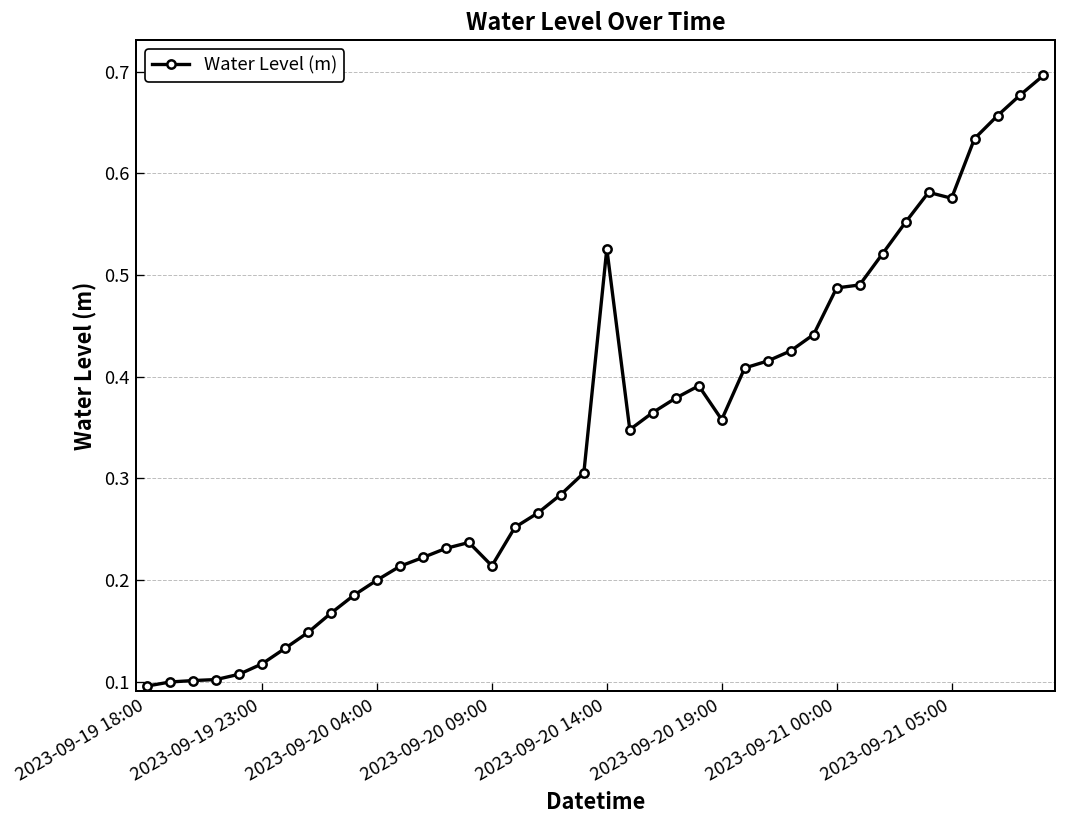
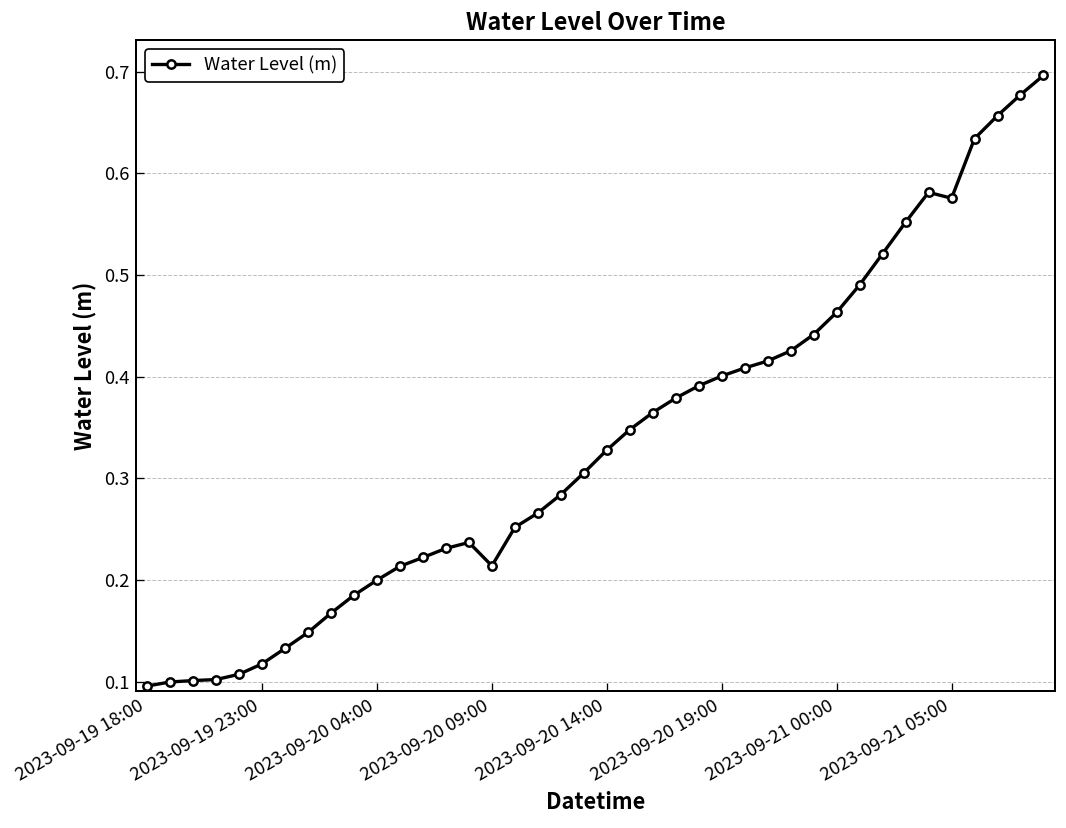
2023-09-20 14:00: 0.53 -> 0.33
2023-09-20 19:00: 0.36 -> 0.40
2023-09-21 00:00: 0.49 -> 0.46
